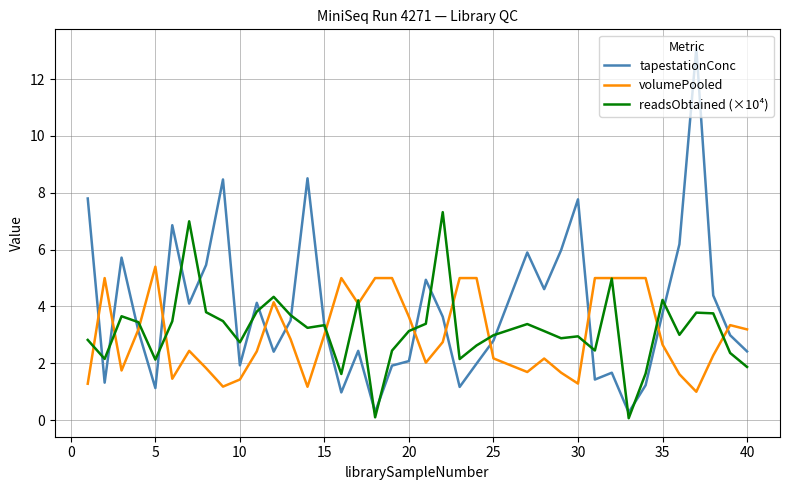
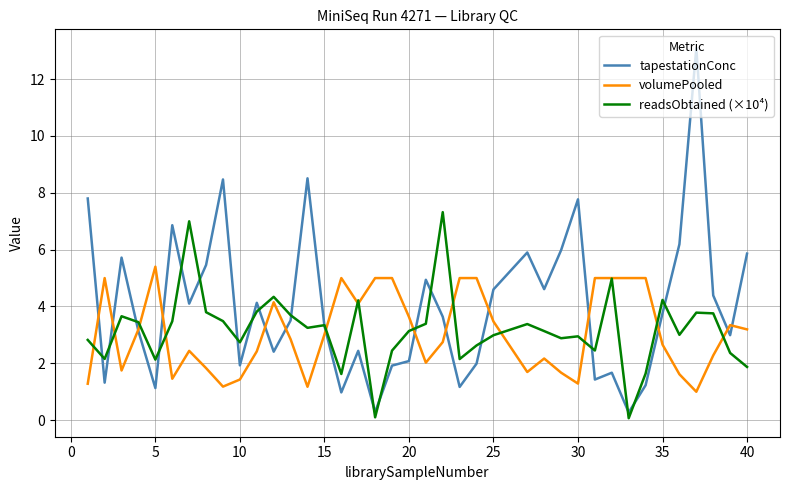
tapestationConc, 25: 2.8 -> 4.6
volumePooled, 25: 2.2 -> 3.5
tapestationConc, 40: 2.4 -> 5.9
